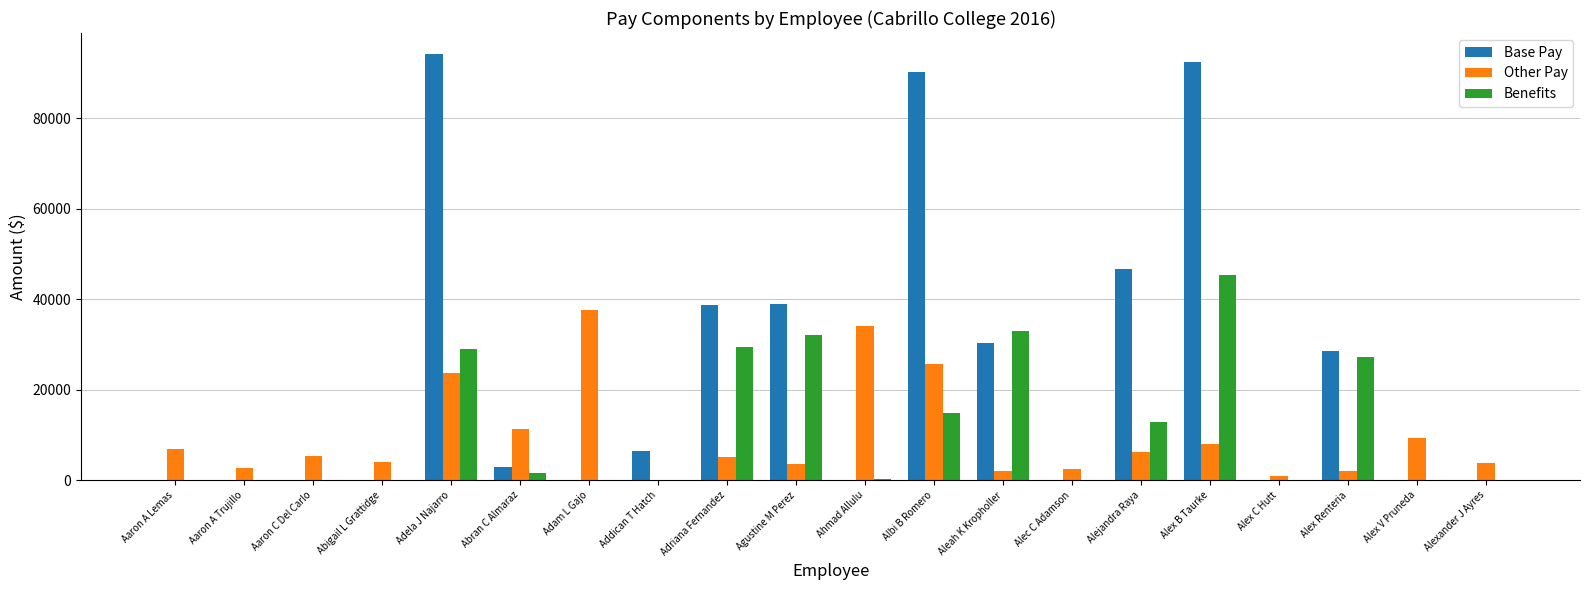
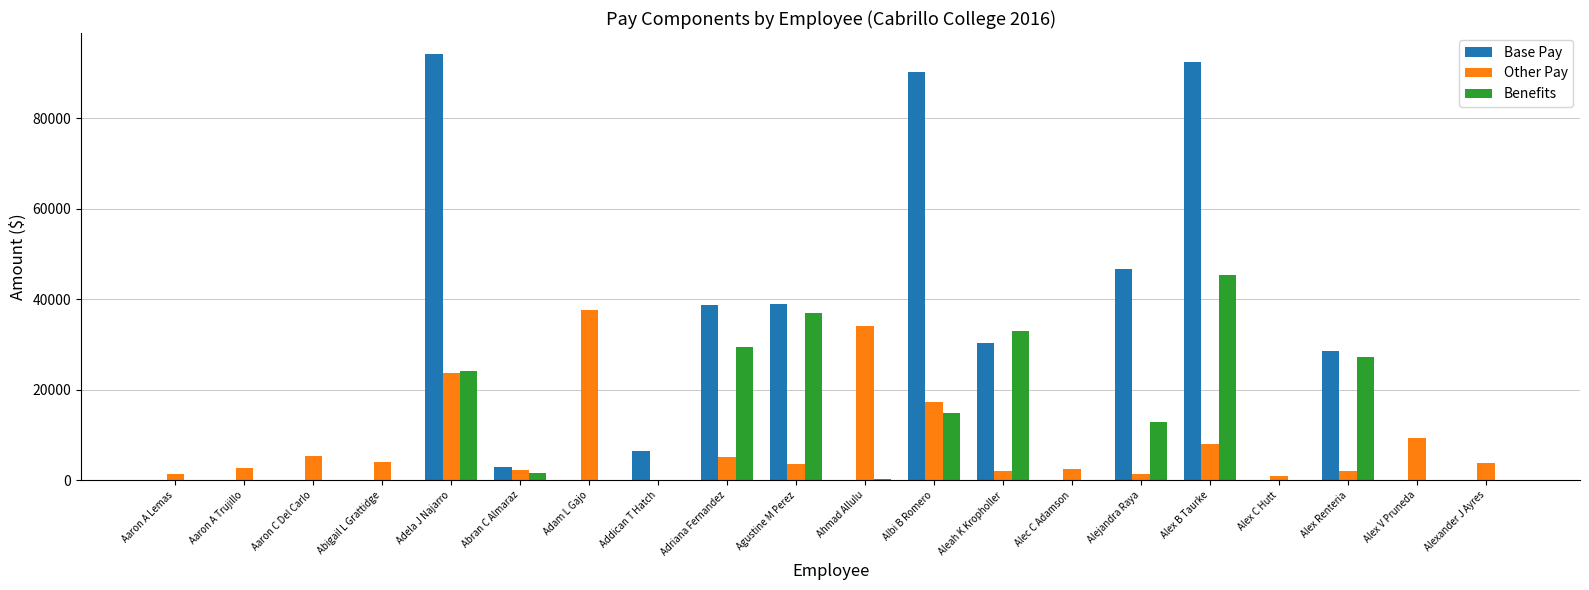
Other Pay, Aaron A Lemas: 7000 -> 1000
Benefits, Adela J Najarro: 29000 -> 24000
Other Pay, Abran C Almaraz: 11000 -> 2000
Benefits, Agustine M Perez: 32000 -> 37000
Other Pay, Albi B Romero: 26000 -> 17000
Other Pay, Alejandra Raya: 6000 -> 1000
